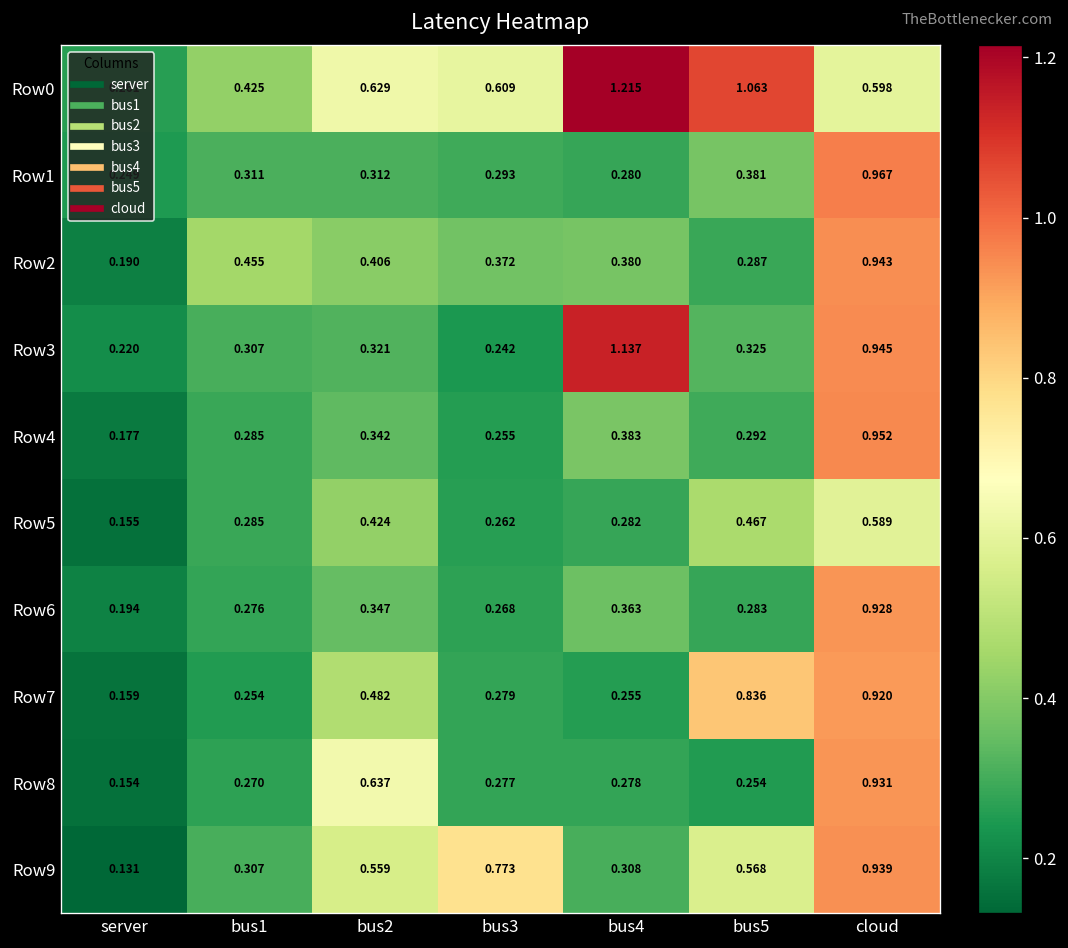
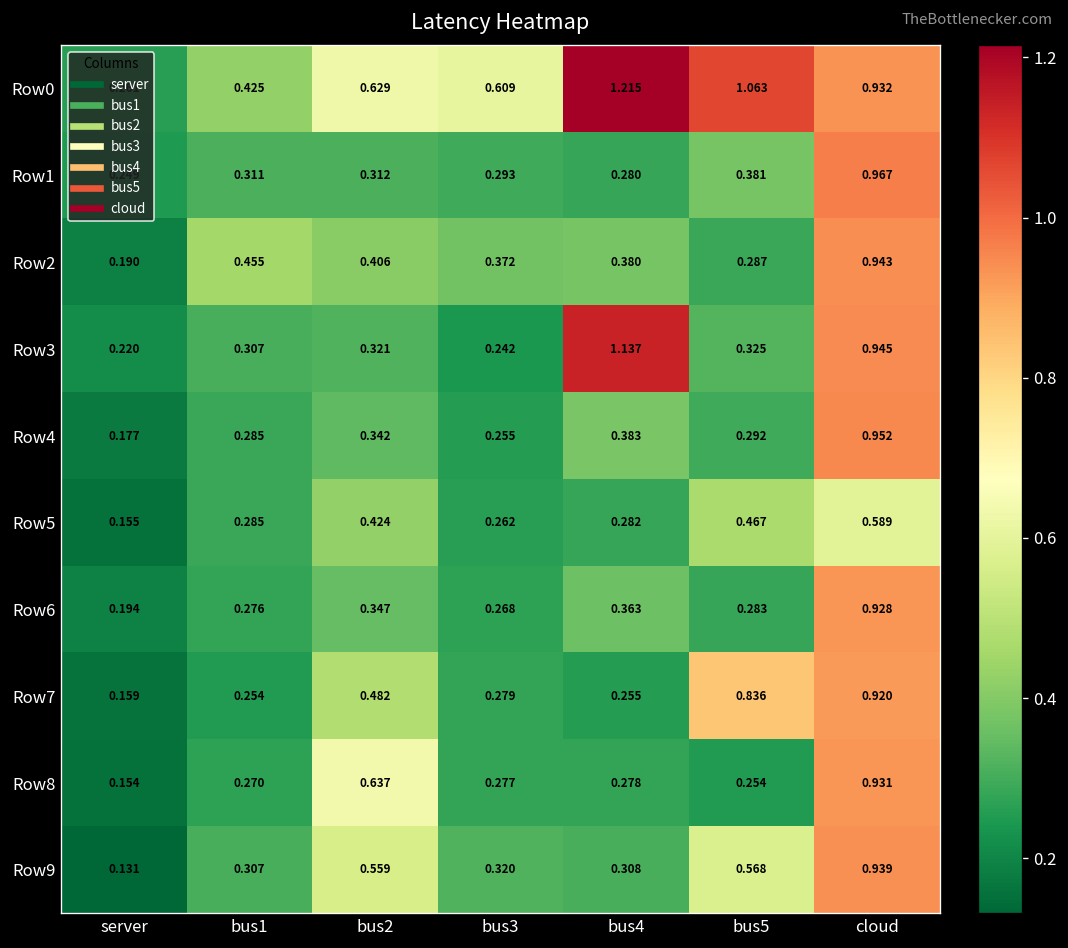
Row0, cloud: 0.598 -> 0.932
Row9, bus3: 0.773 -> 0.320
